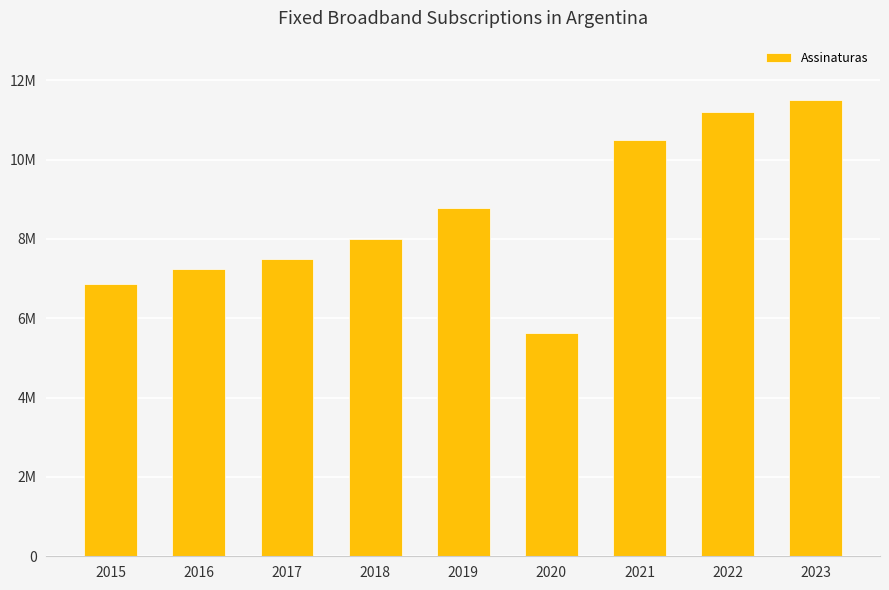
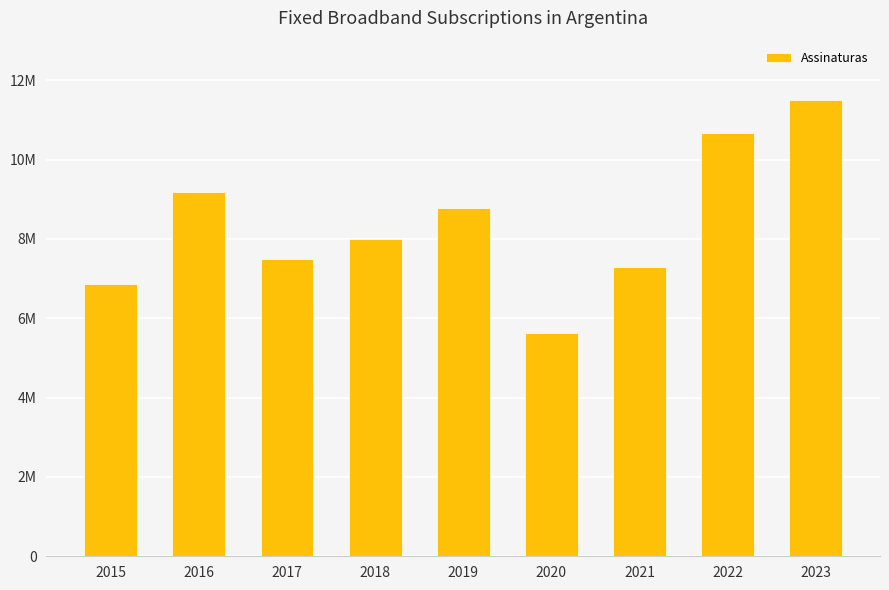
2016: 7300000 -> 9200000
2021: 10500000 -> 7300000
2022: 11200000 -> 10700000
